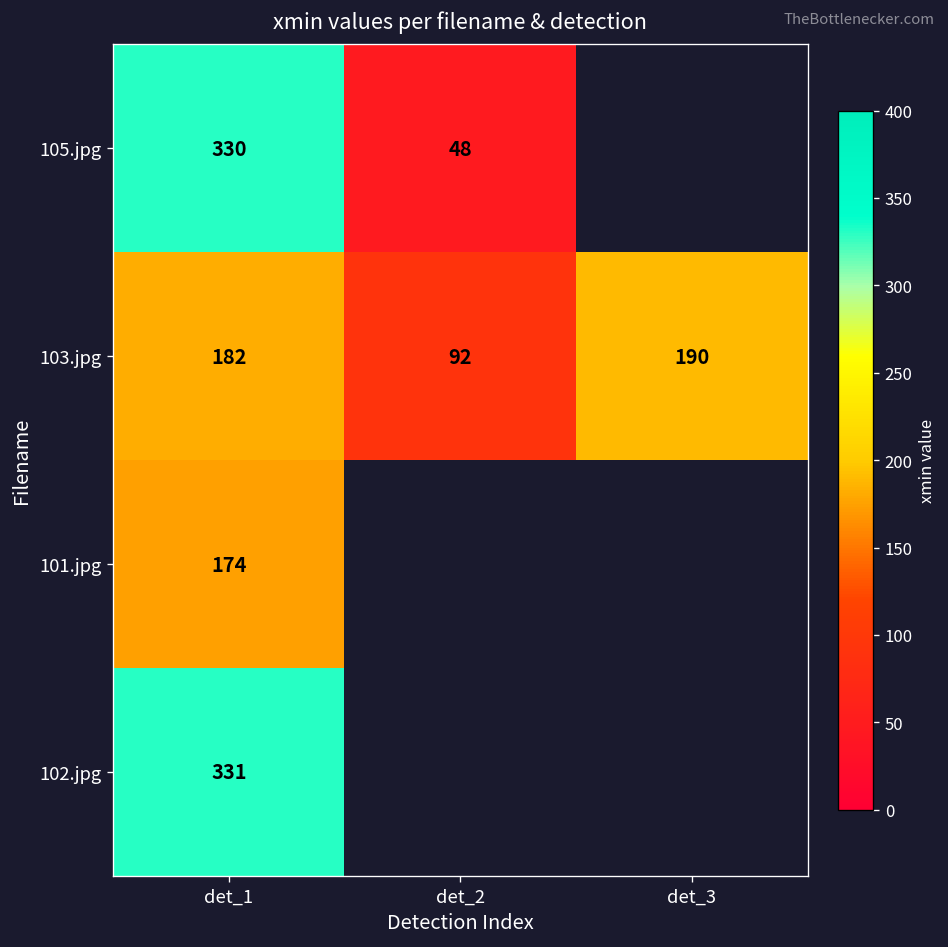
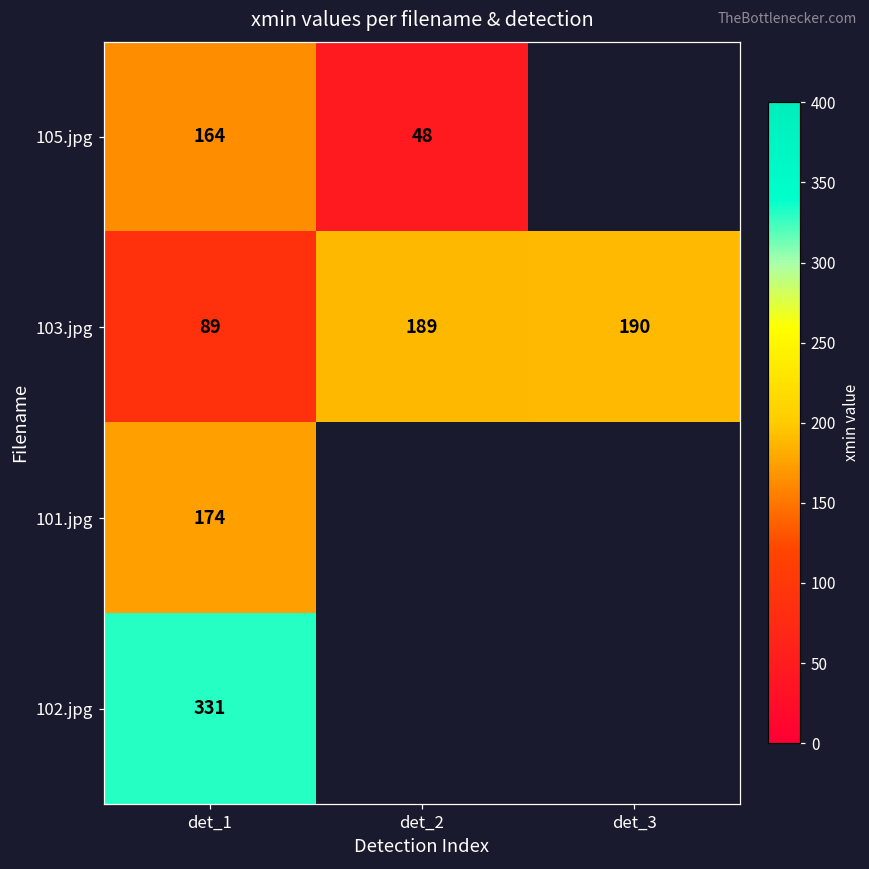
105.jpg, det_1: 330 -> 164
103.jpg, det_1: 182 -> 89
103.jpg, det_2: 92 -> 189
